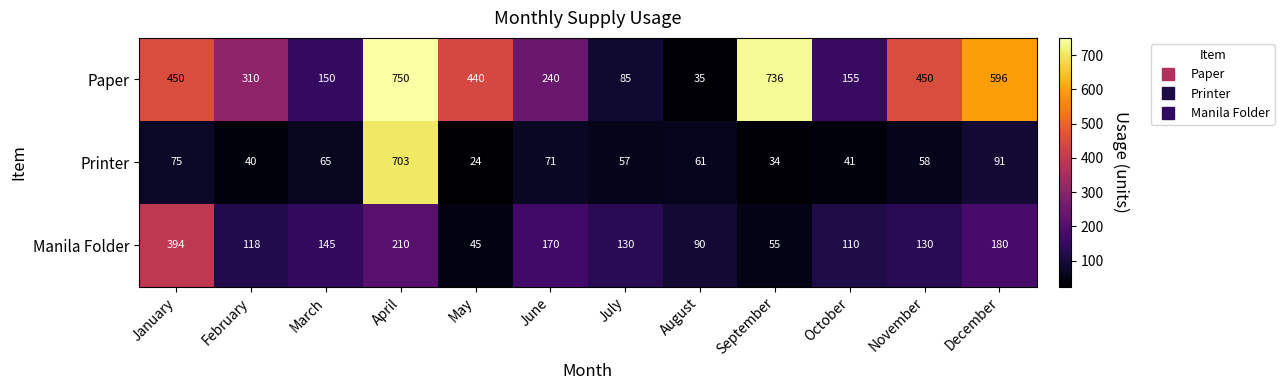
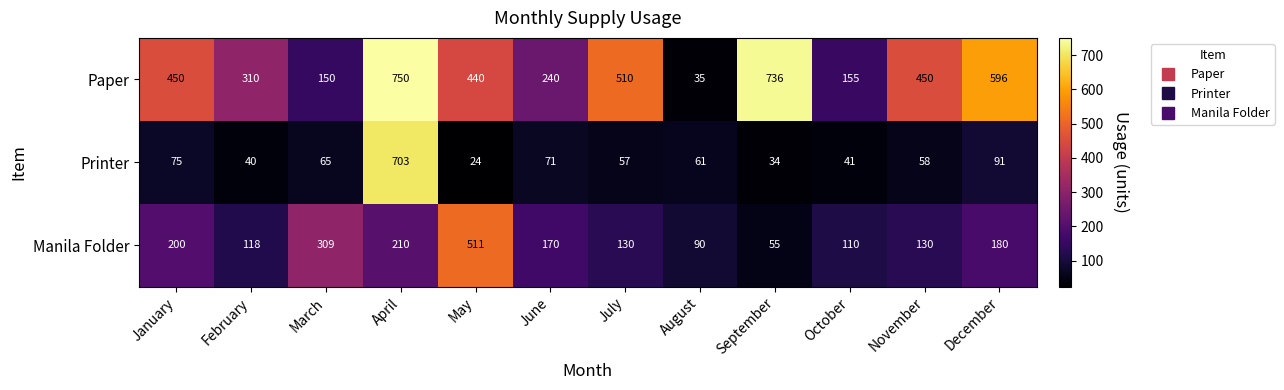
Paper, July: 85 -> 510
Manila Folder, January: 394 -> 200
Manila Folder, March: 145 -> 309
Manila Folder, May: 45 -> 511
